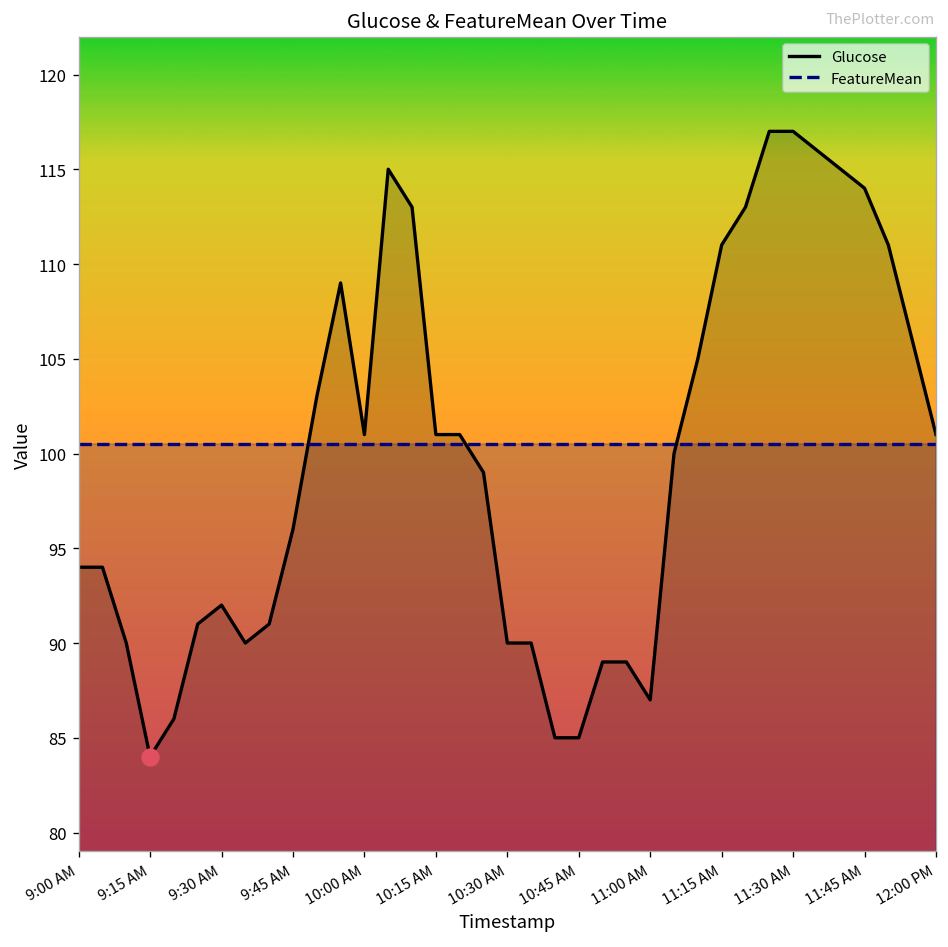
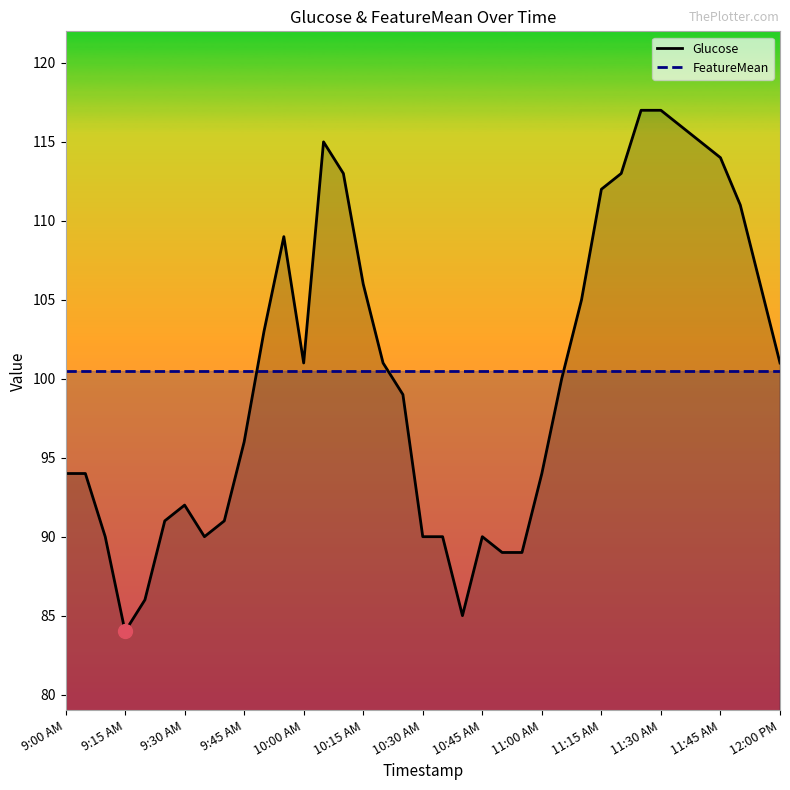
Glucose, 10:15 AM: 101 -> 106
Glucose, 10:45 AM: 85 -> 90
Glucose, 11:00 AM: 87 -> 94
Glucose, 11:15 AM: 111 -> 112
